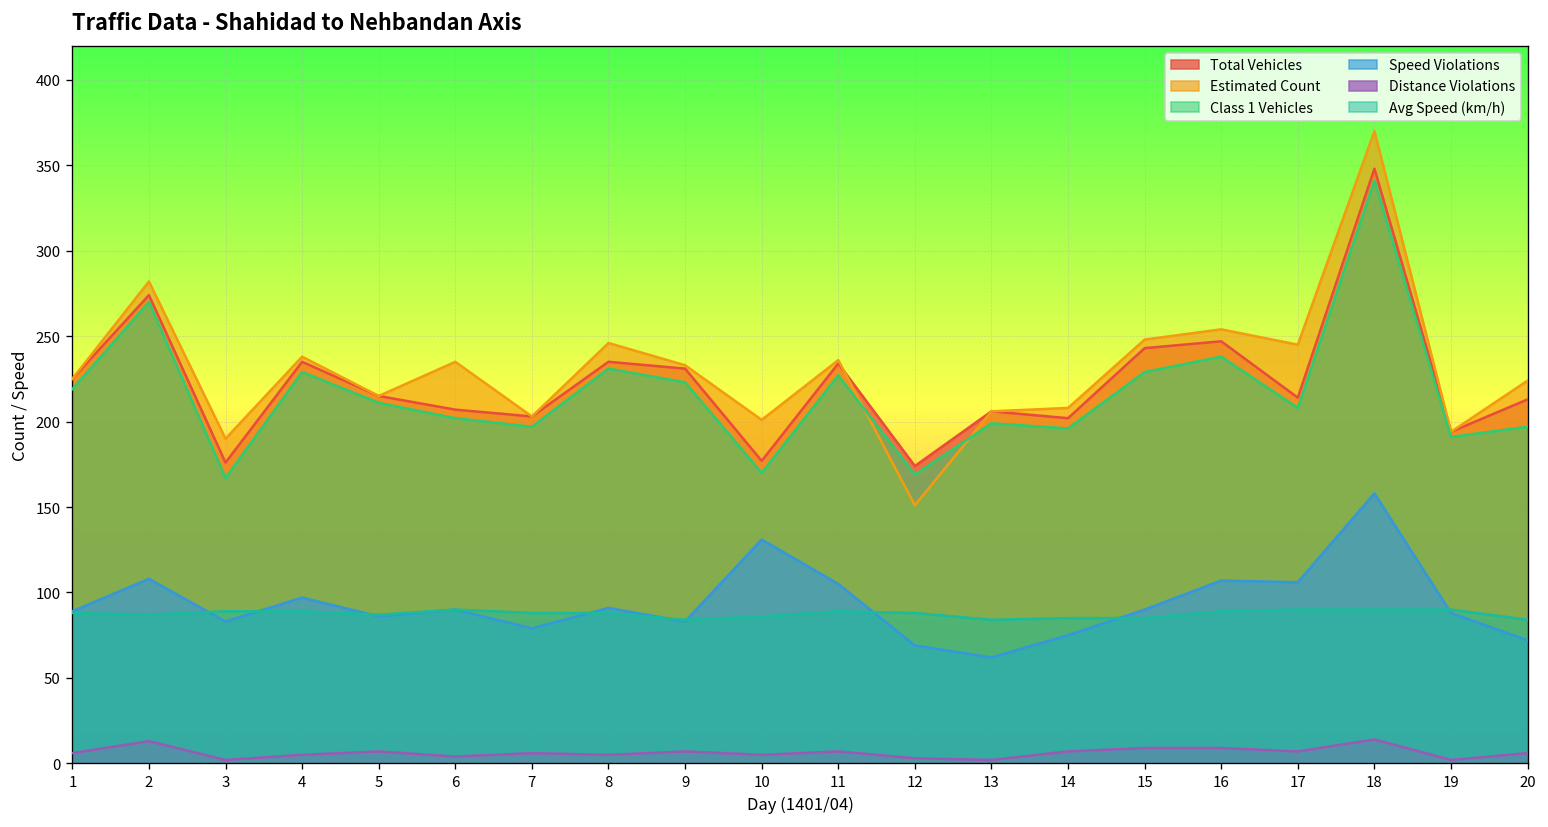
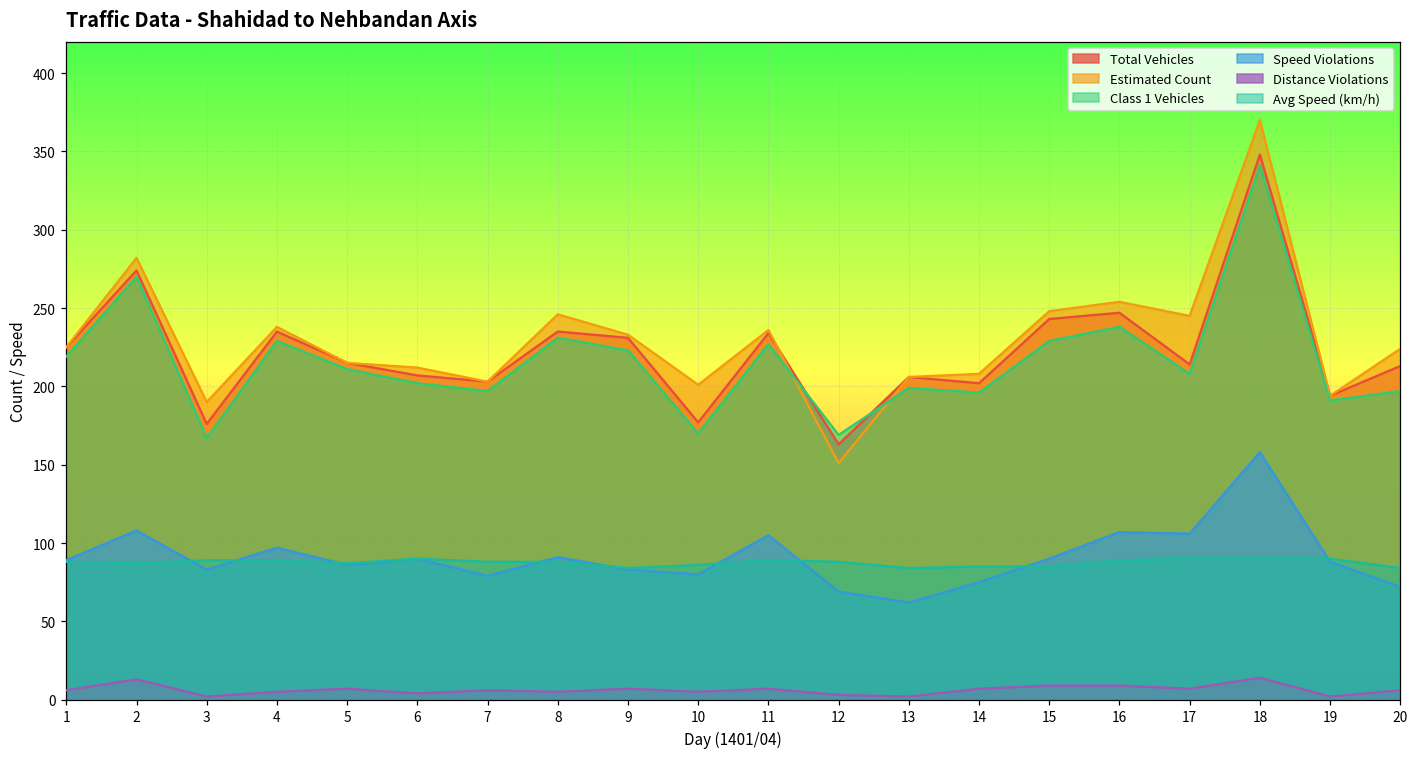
Estimated Count, 6: 235 -> 212
Speed Violations, 10: 131 -> 80
Total Vehicles, 12: 174 -> 163
